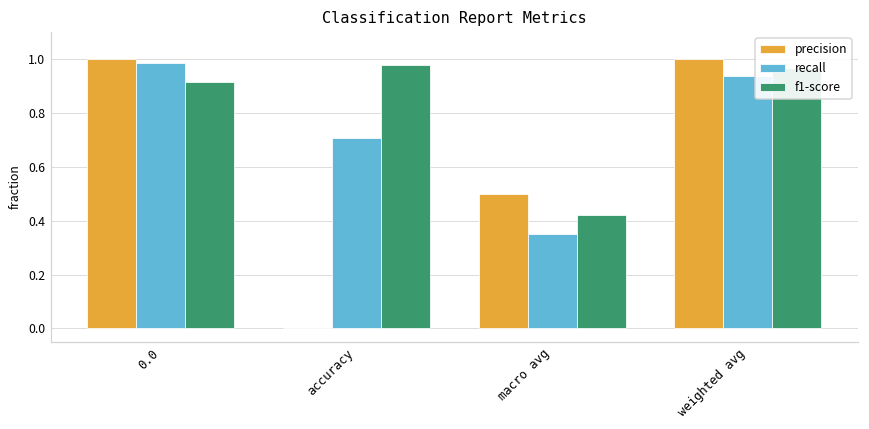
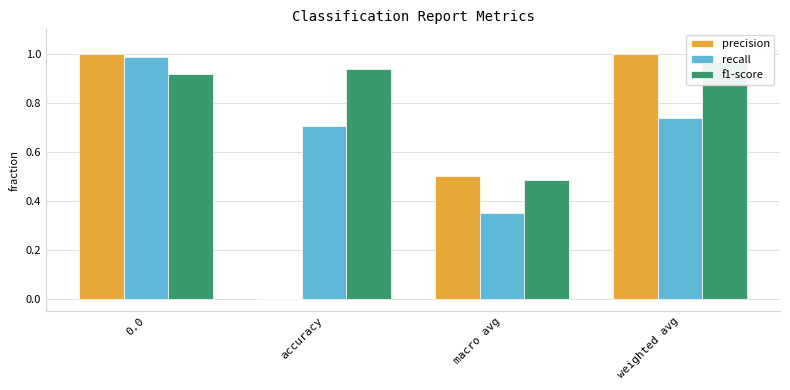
f1-score, accuracy: 0.98 -> 0.94
f1-score, macro avg: 0.42 -> 0.48
recall, weighted avg: 0.94 -> 0.74
